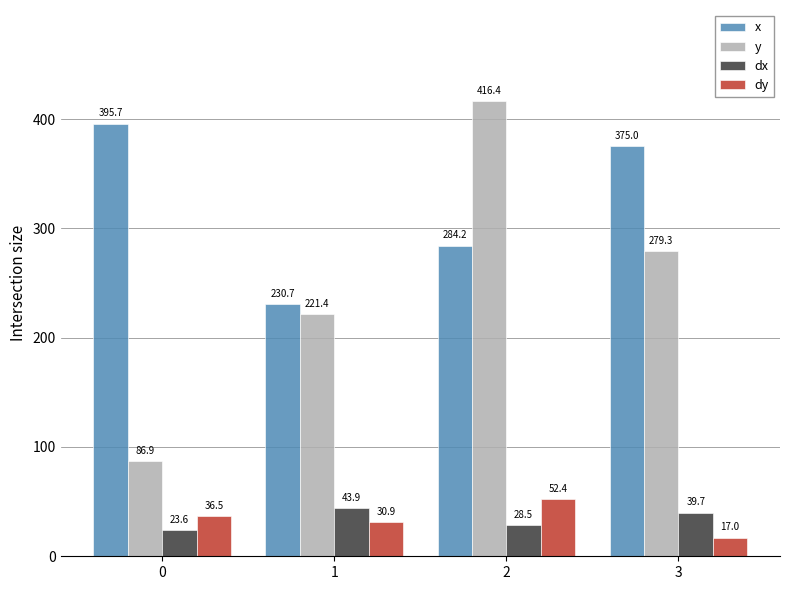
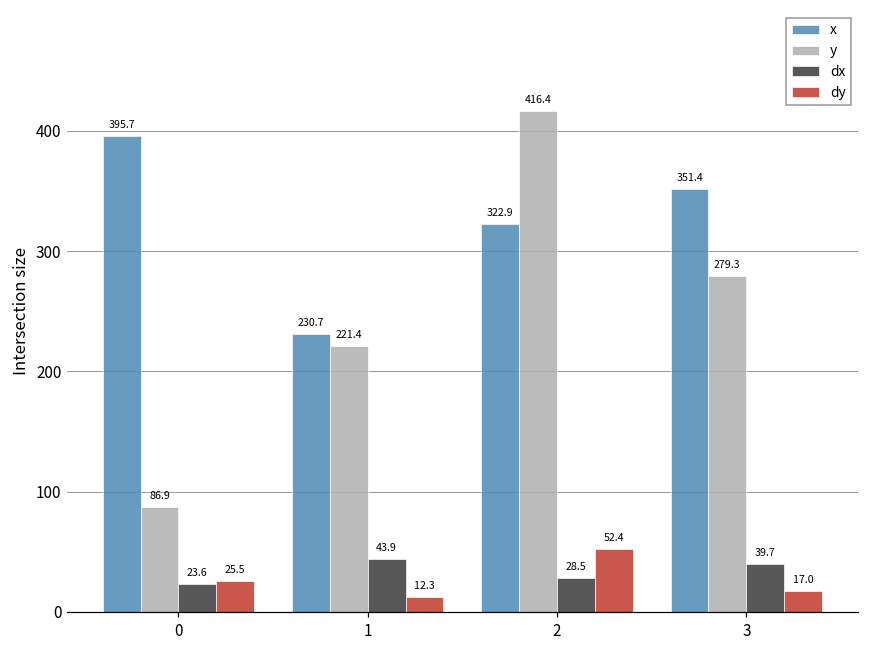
dy, 0: 36.5 -> 25.5
dy, 1: 30.9 -> 12.3
x, 2: 284.2 -> 322.9
x, 3: 375.0 -> 351.4
